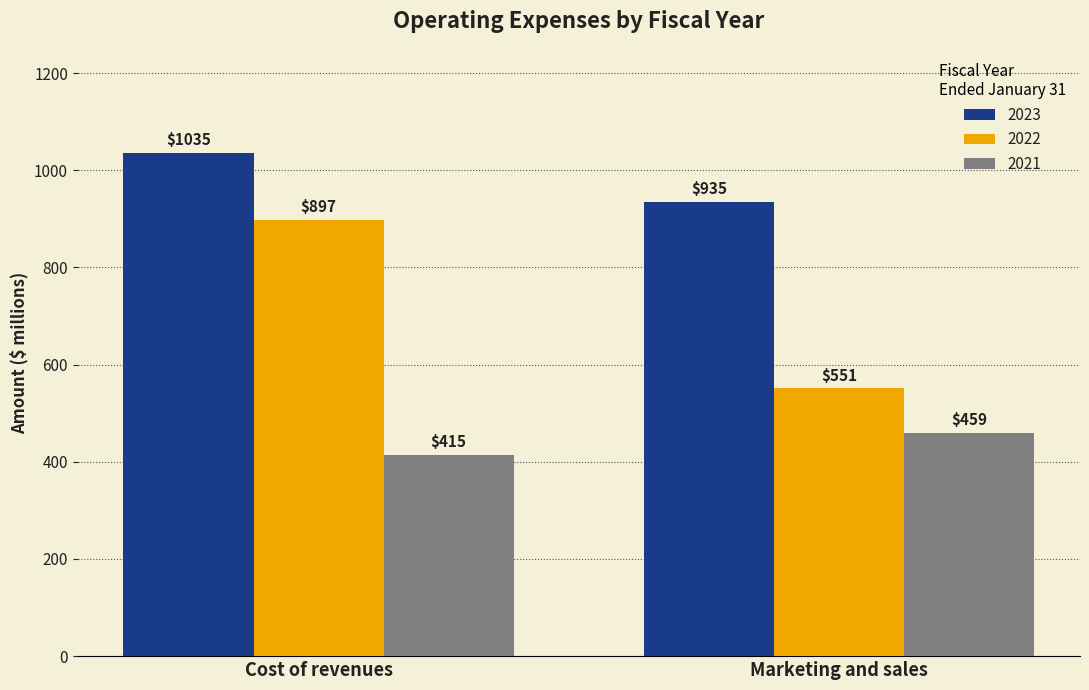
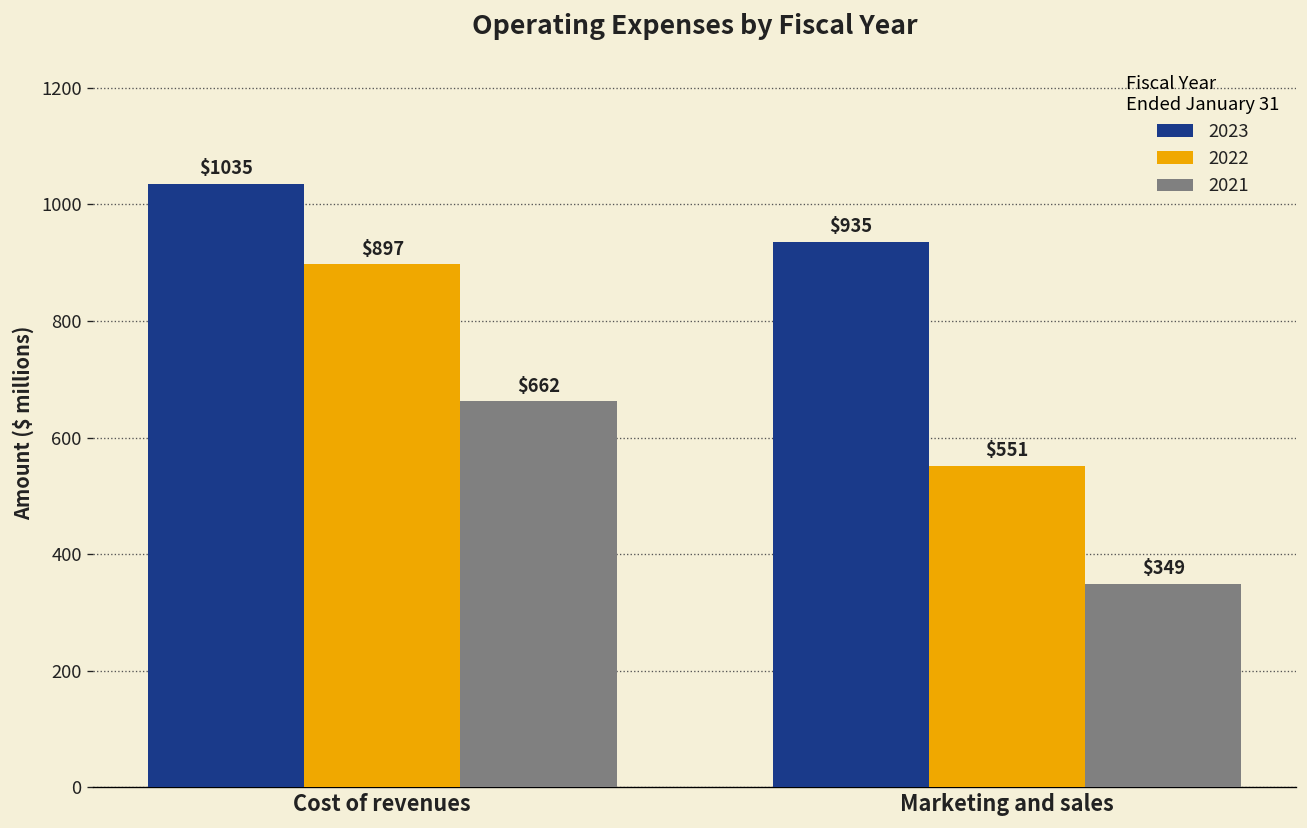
2021, Cost of revenues: $415 -> $662
2021, Marketing and sales: $459 -> $349
